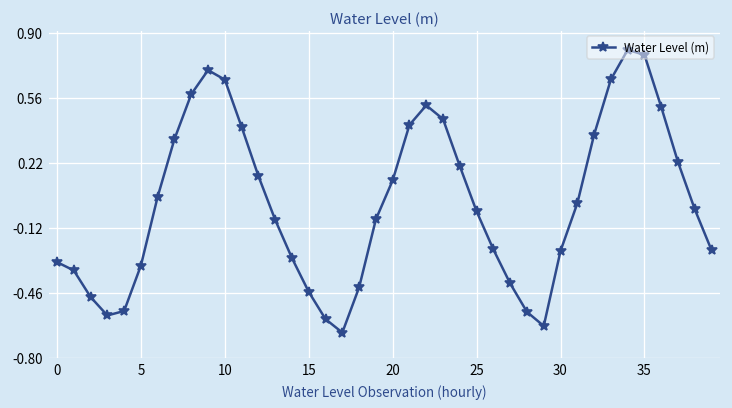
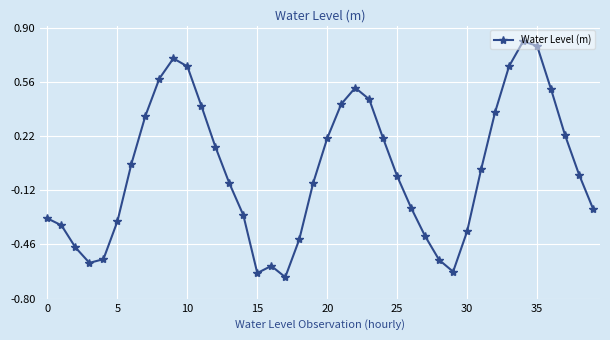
15: -0.45 -> -0.64
20: 0.13 -> 0.21
30: -0.24 -> -0.38
